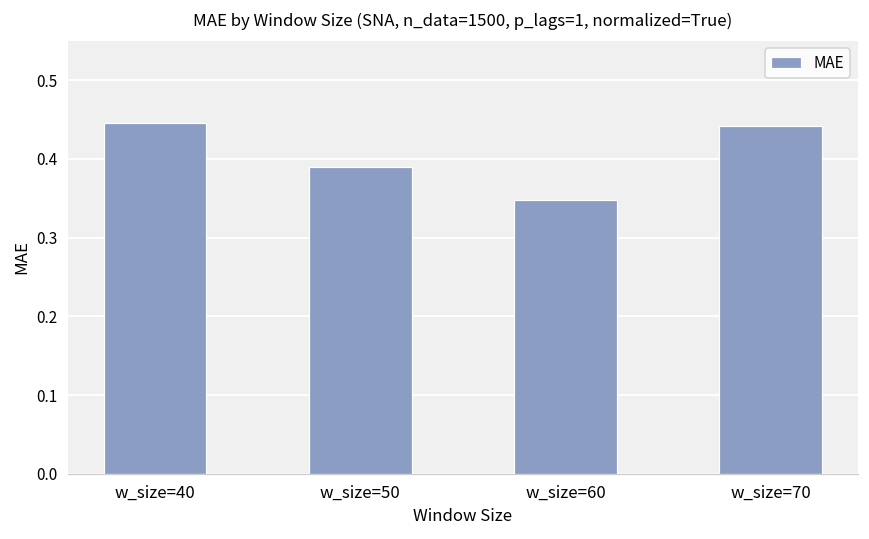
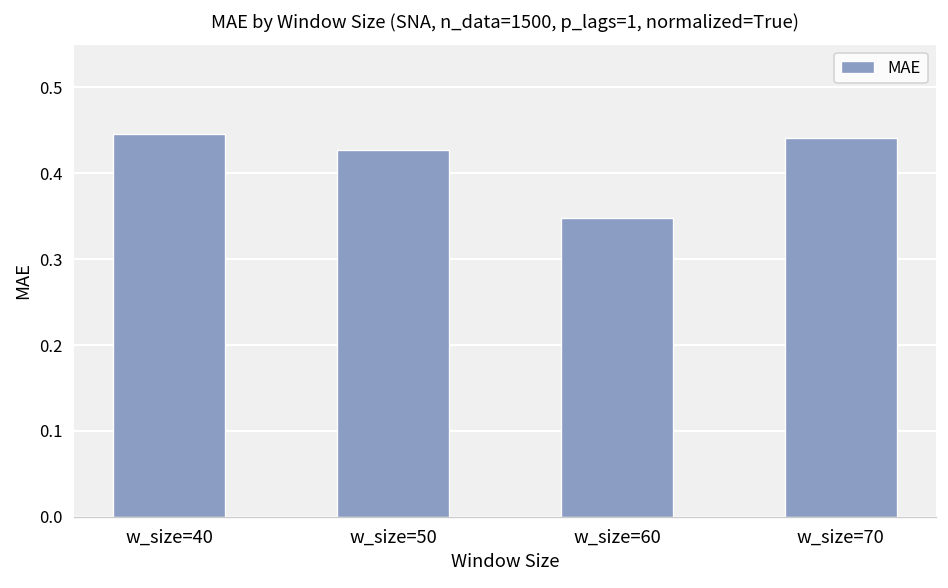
w_size=50: 0.39 -> 0.43
